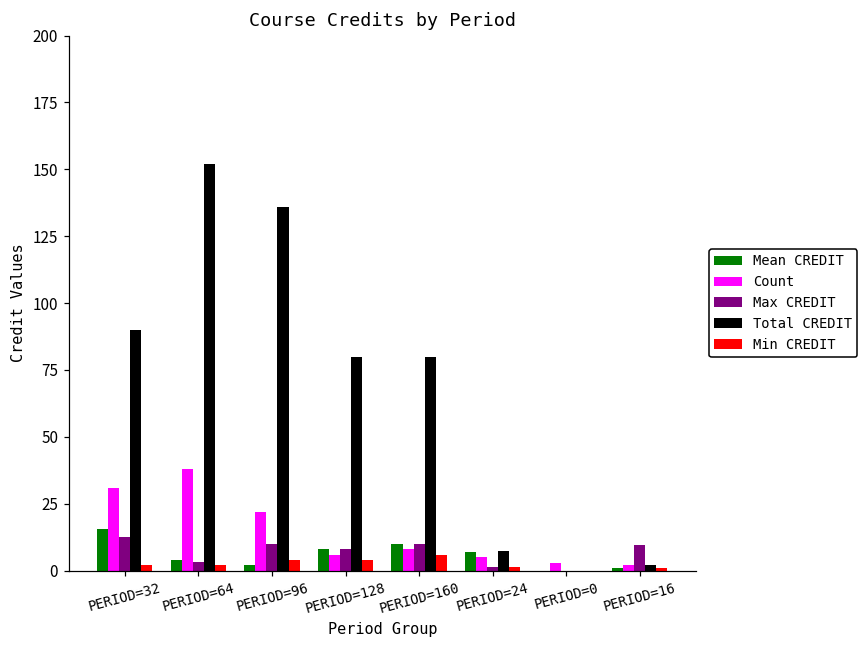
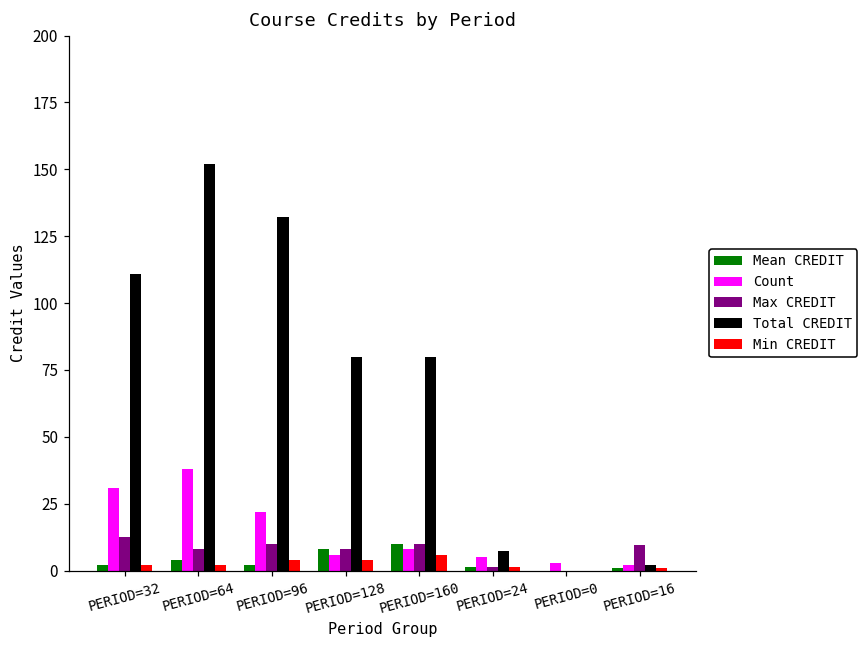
Mean CREDIT, PERIOD=32: 16 -> 2
Total CREDIT, PERIOD=32: 90 -> 111
Max CREDIT, PERIOD=64: 3 -> 8
Total CREDIT, PERIOD=96: 136 -> 132
Mean CREDIT, PERIOD=24: 7 -> 2
